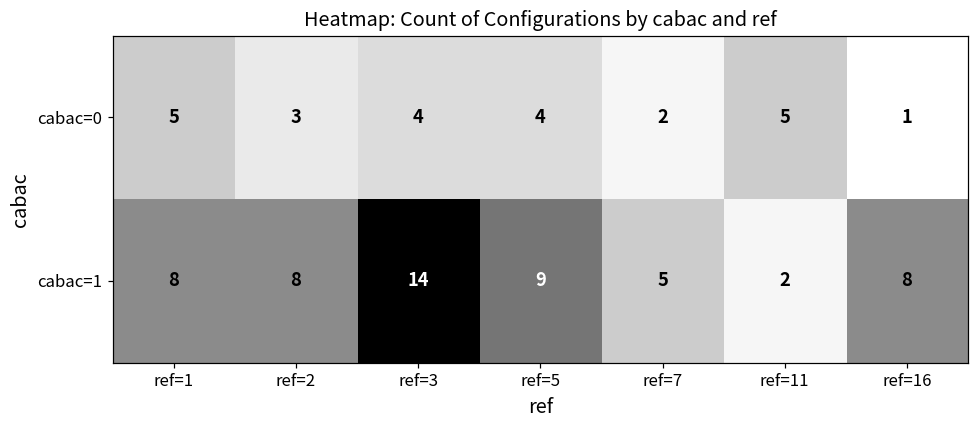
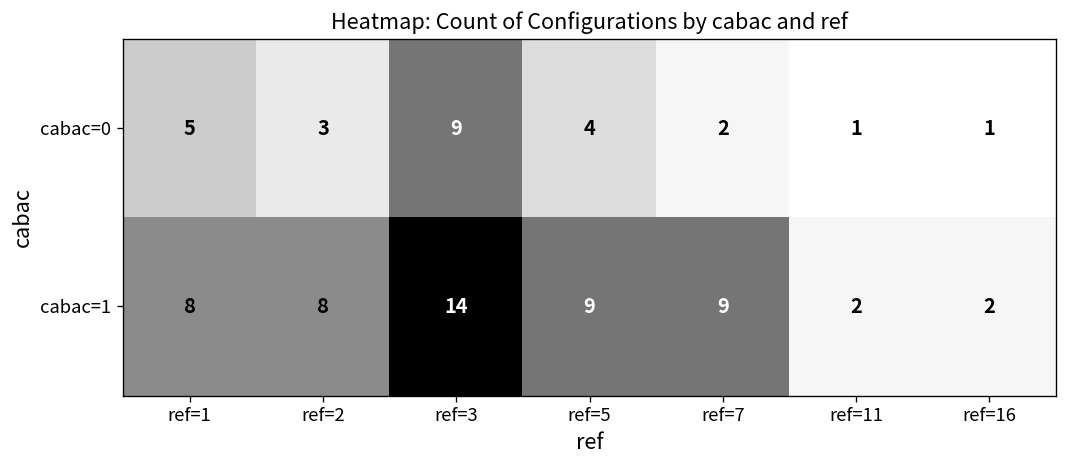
cabac=0, ref=3: 4 -> 9
cabac=0, ref=11: 5 -> 1
cabac=1, ref=7: 5 -> 9
cabac=1, ref=16: 8 -> 2
